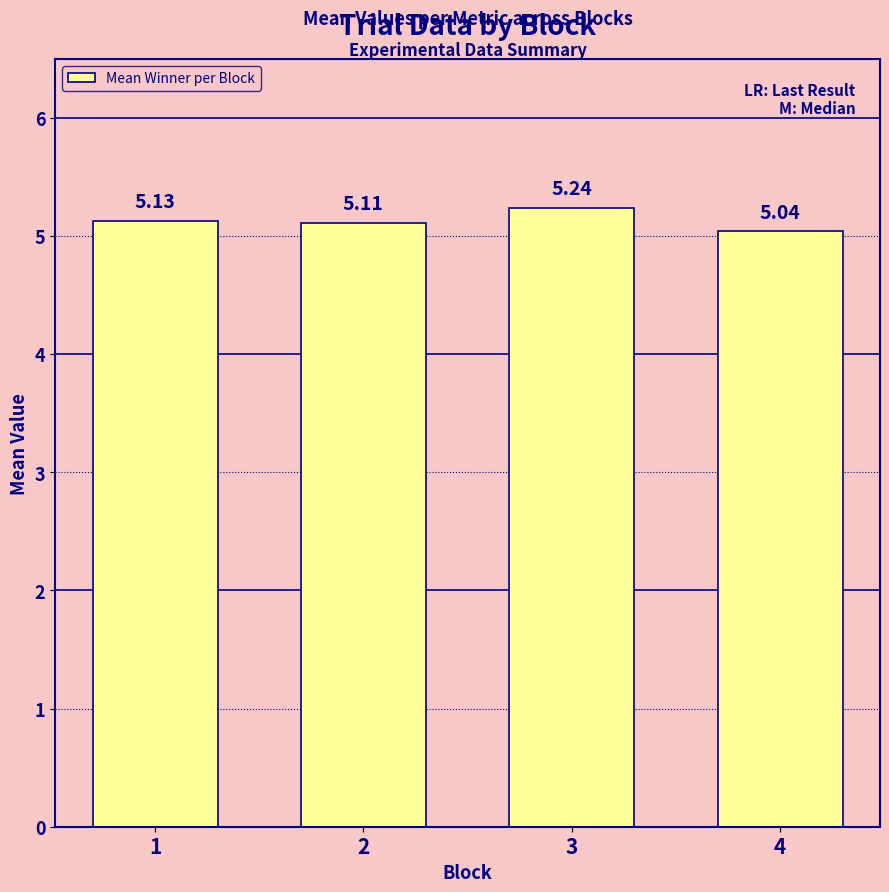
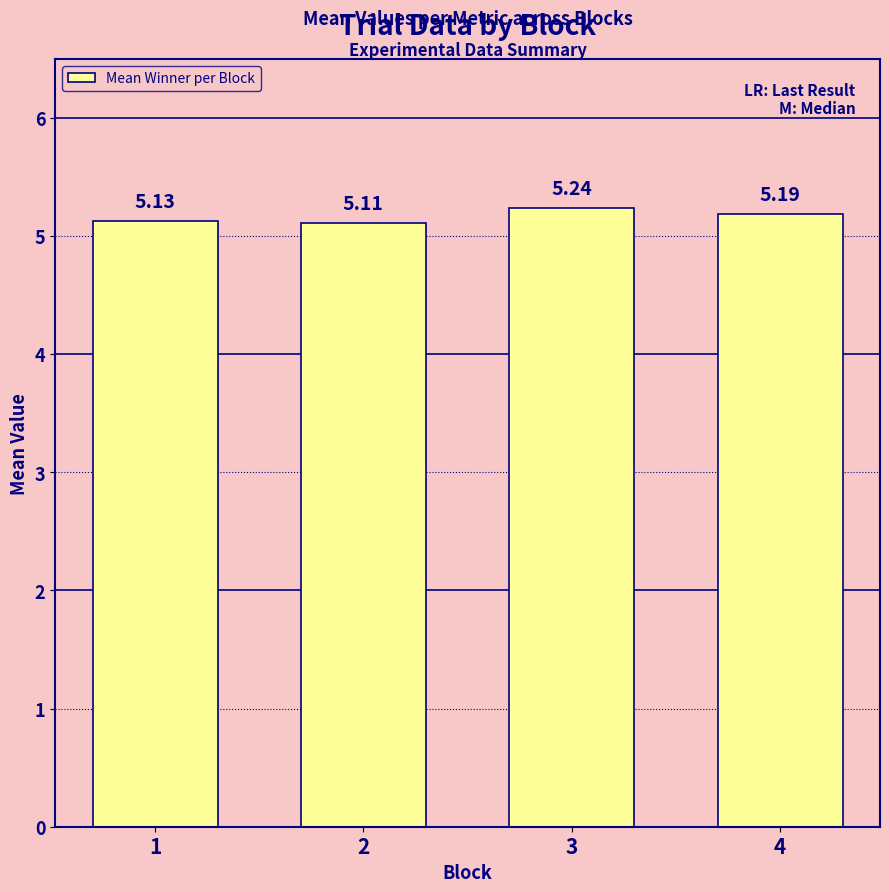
4: 5.04 -> 5.19
